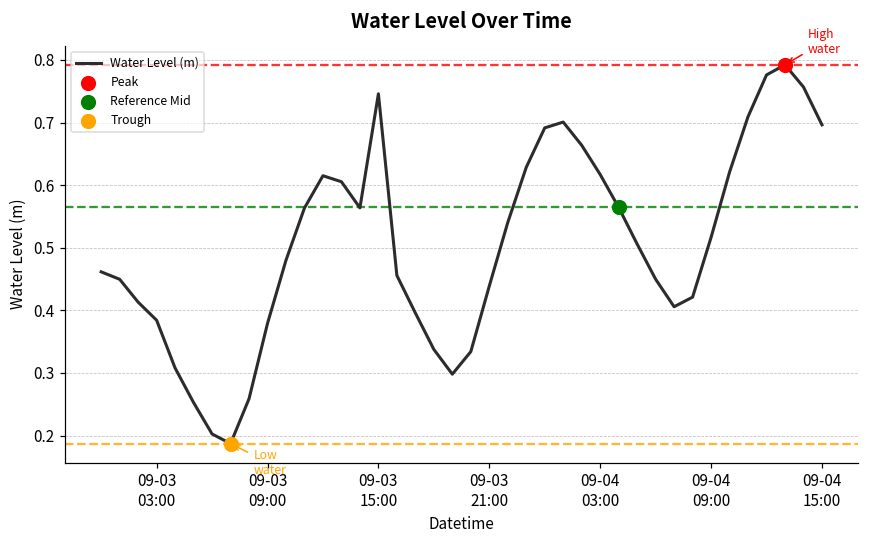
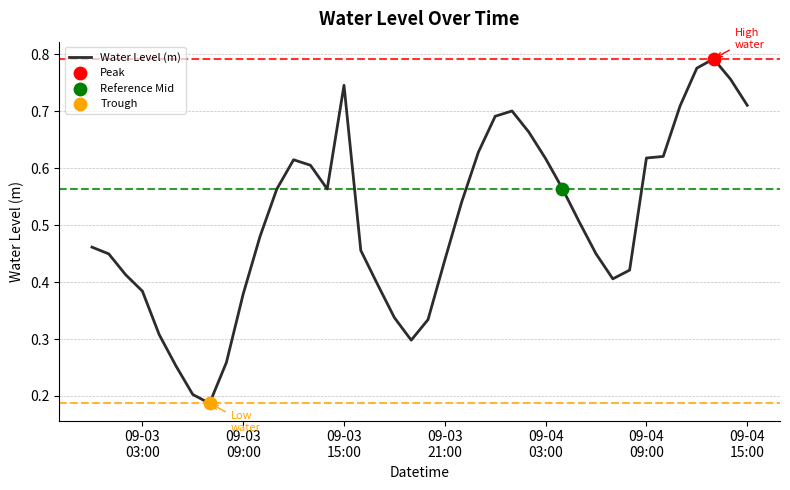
Water Level (m), 09-04 09:00: 0.52 -> 0.62
Water Level (m), 09-04 15:00: 0.70 -> 0.71
